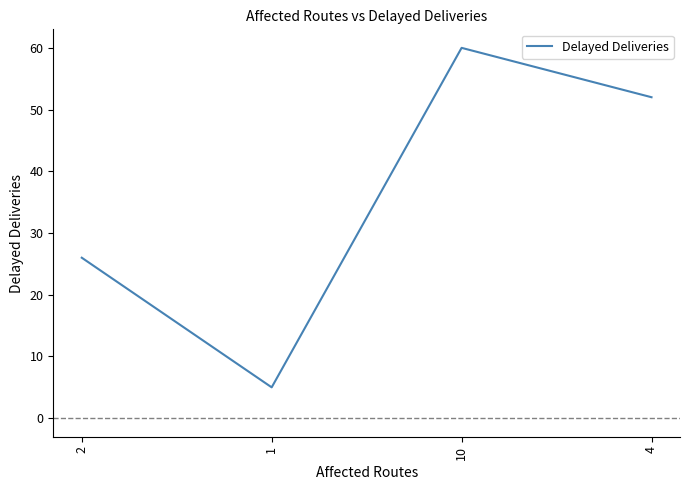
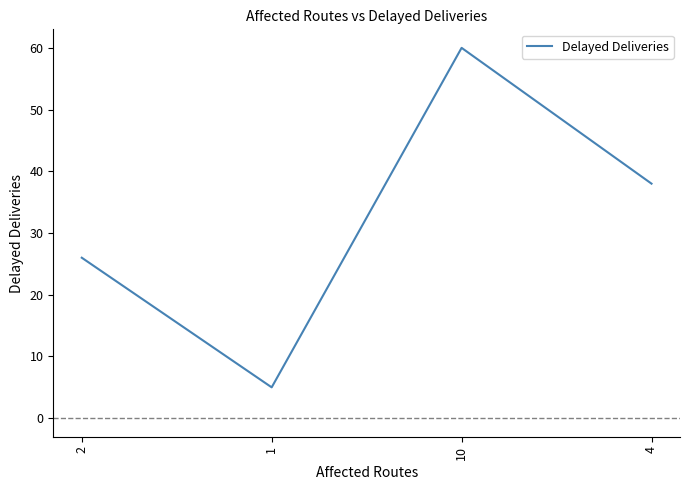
4: 52 -> 38
